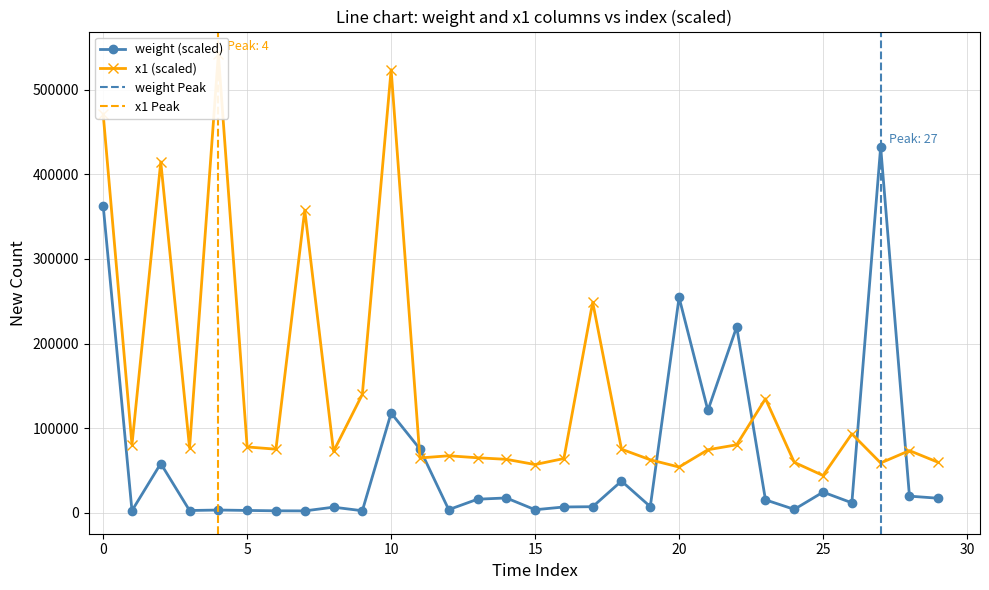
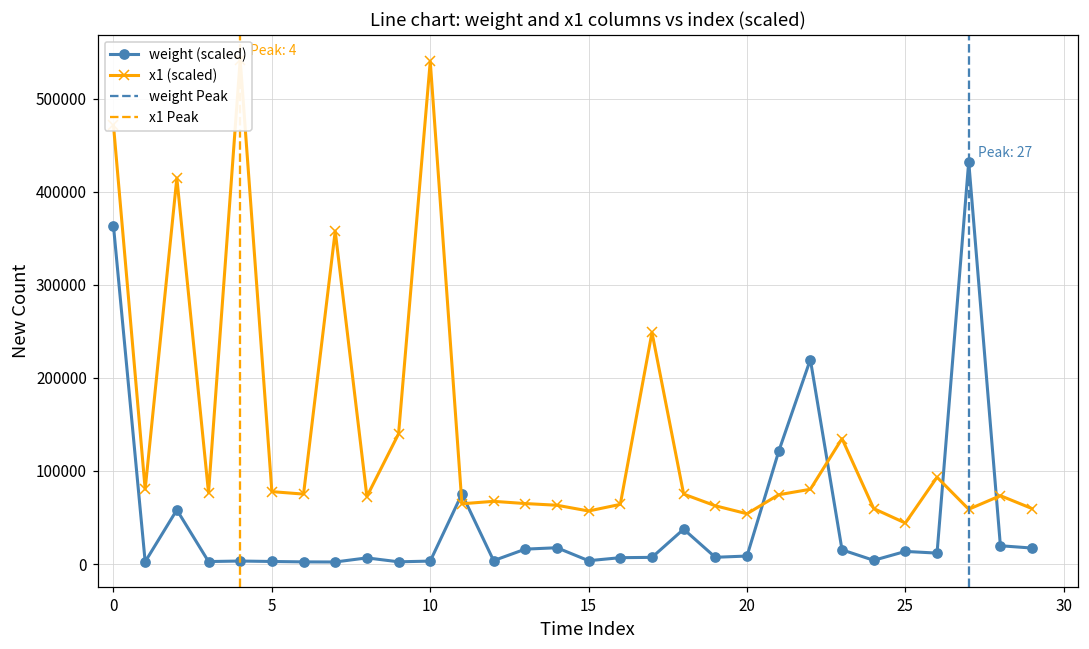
weight (scaled), 10: 120000 -> 0
x1 (scaled), 10: 520000 -> 540000
weight (scaled), 20: 250000 -> 10000
weight (scaled), 25: 20000 -> 10000
